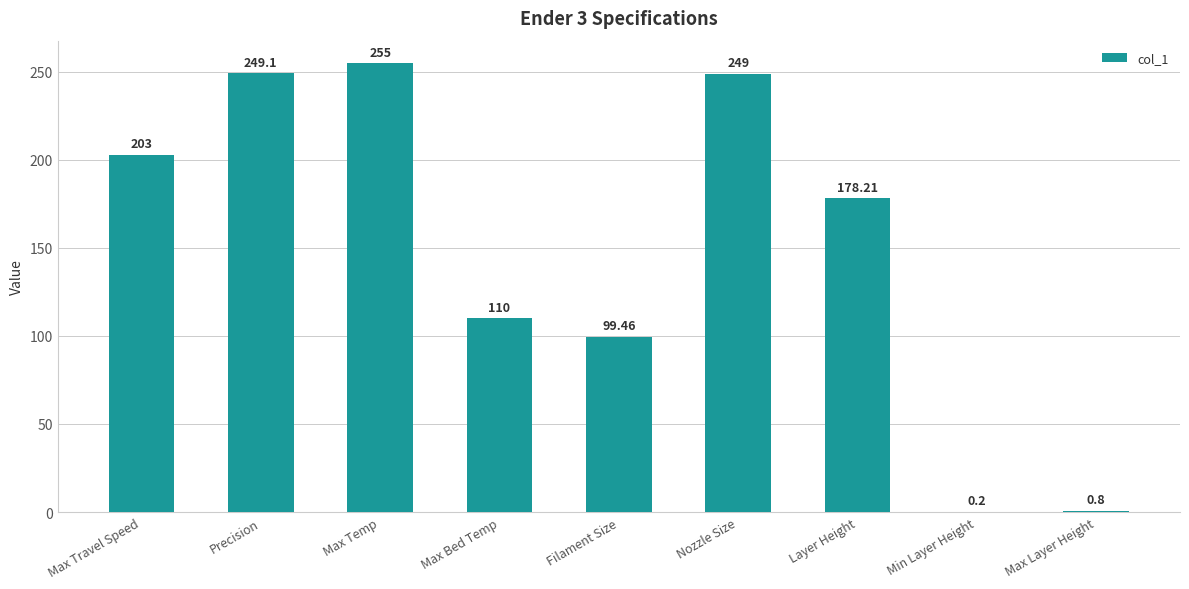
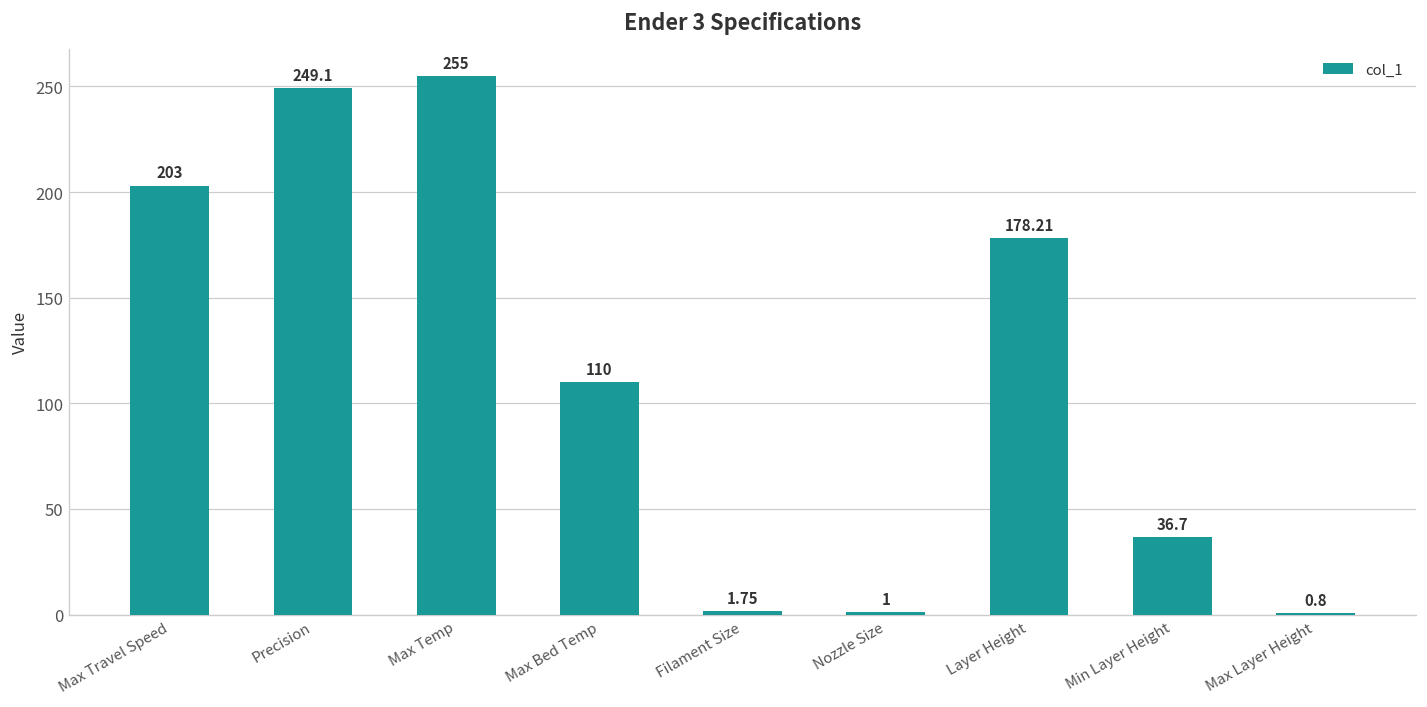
Filament Size: 99.46 -> 1.75
Nozzle Size: 249 -> 1
Min Layer Height: 0.2 -> 36.7
